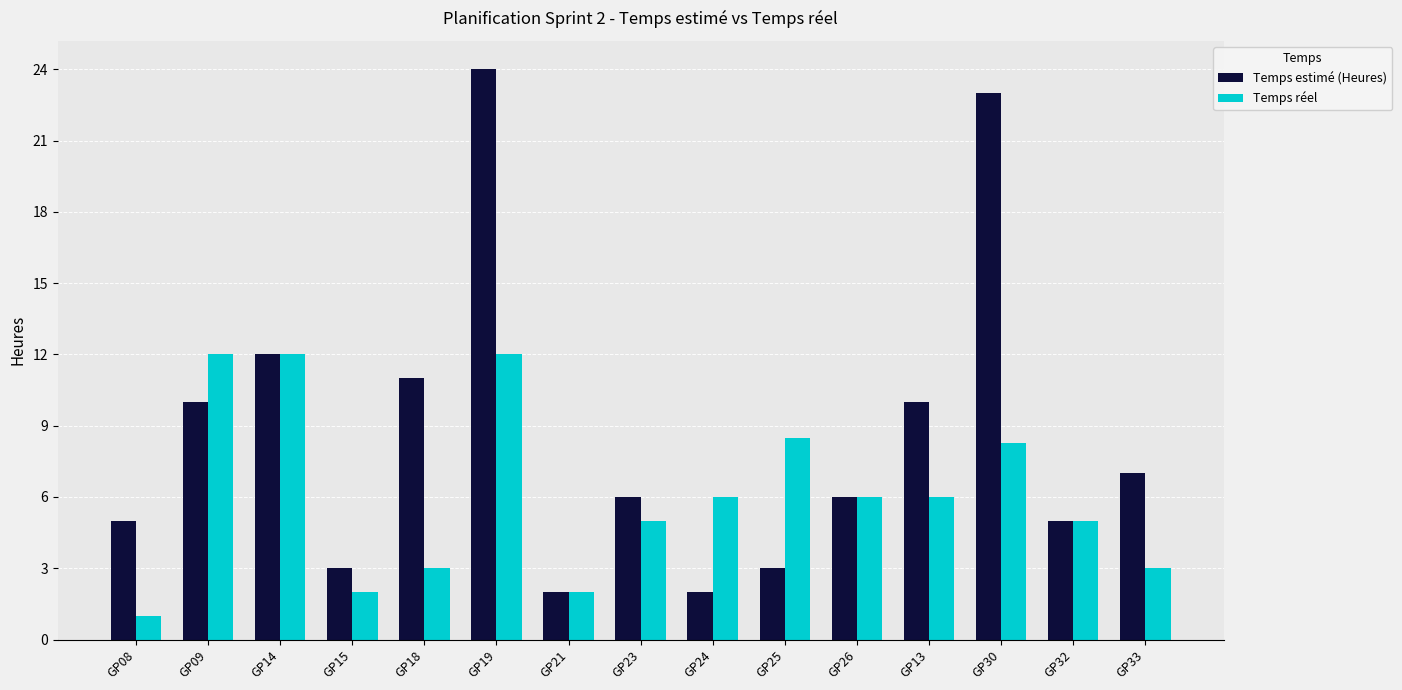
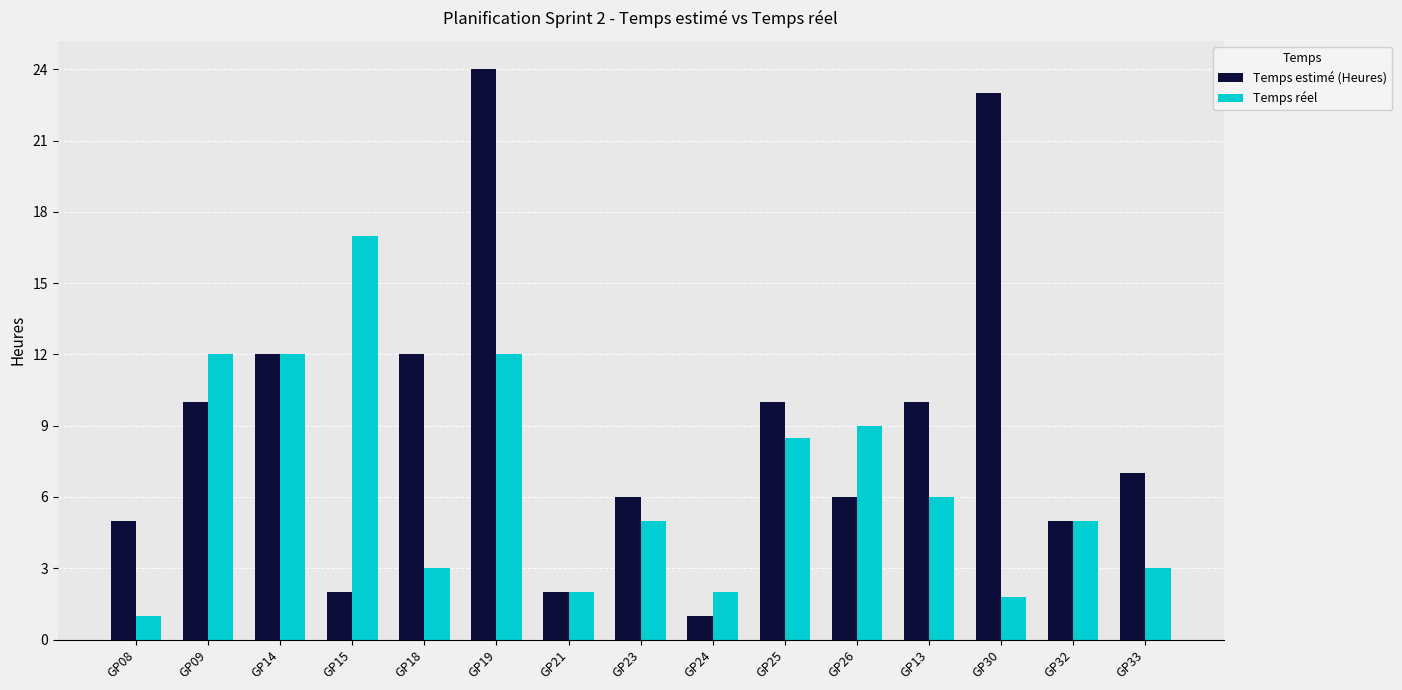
Temps estimé (Heures), GP15: 3 -> 2
Temps réel, GP15: 2 -> 17
Temps estimé (Heures), GP18: 11 -> 12
Temps estimé (Heures), GP24: 2 -> 1
Temps réel, GP24: 6 -> 2
Temps estimé (Heures), GP25: 3 -> 10
Temps réel, GP26: 6 -> 9
Temps réel, GP30: 8.3 -> 1.8
